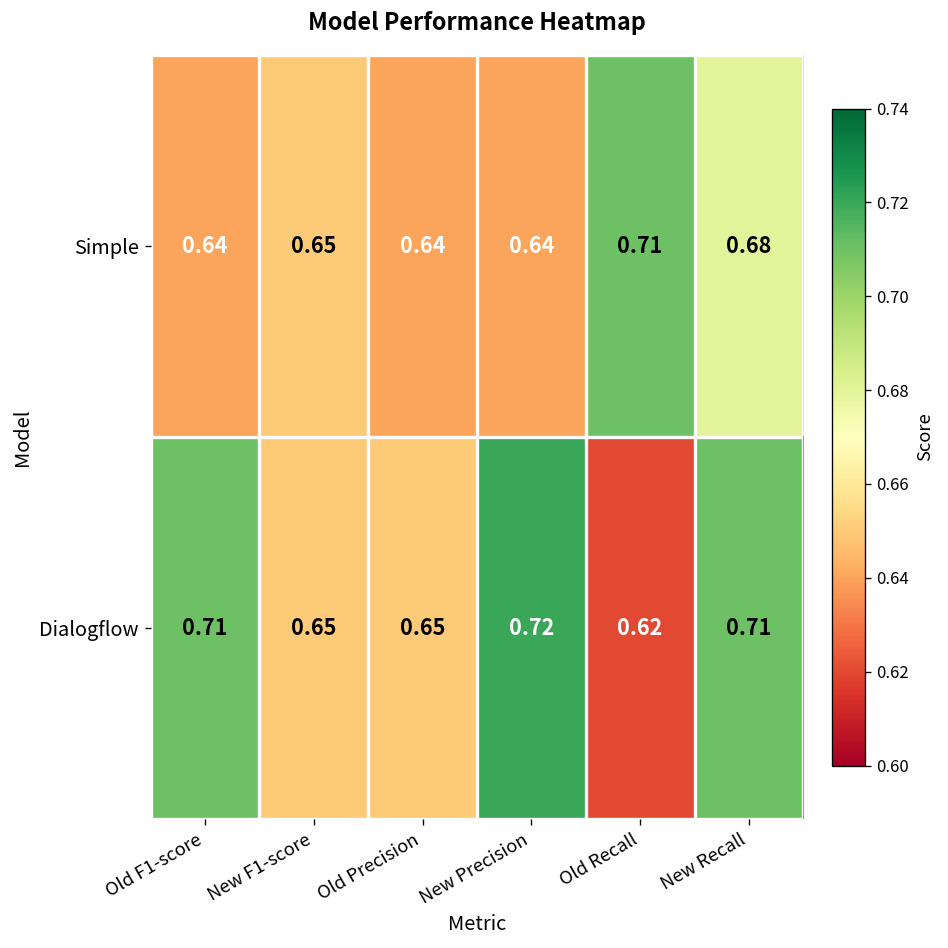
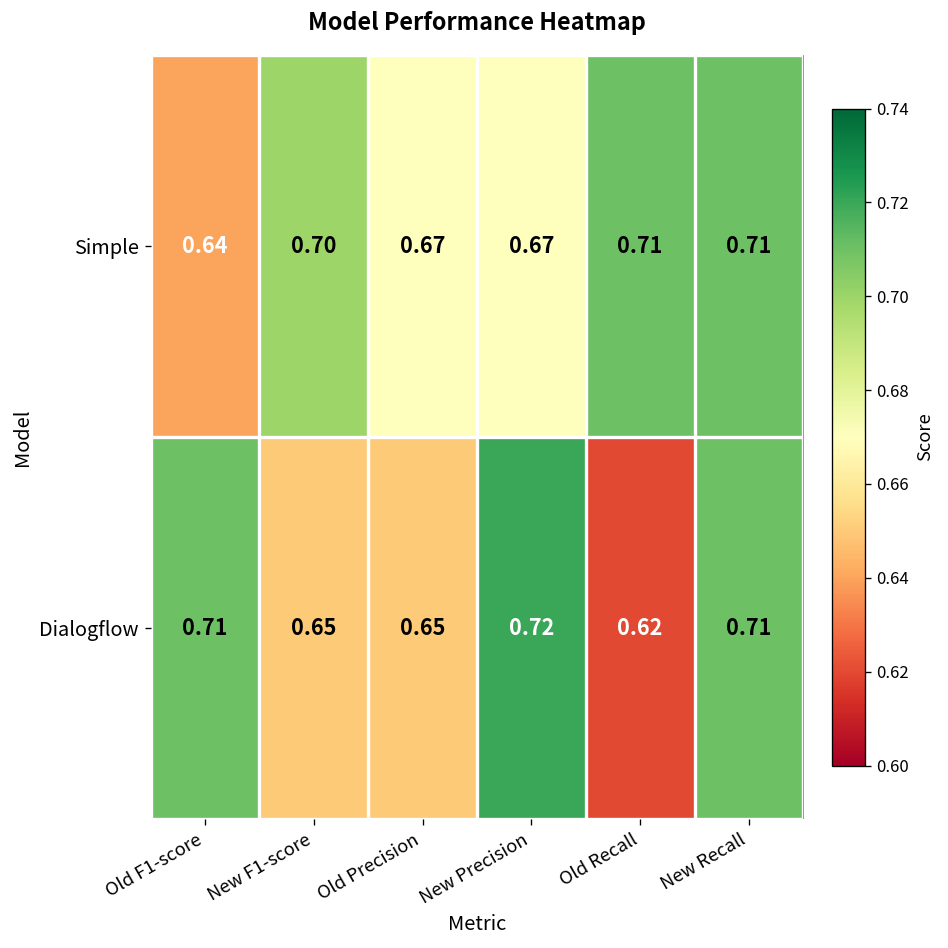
Simple, New F1-score: 0.65 -> 0.70
Simple, Old Precision: 0.64 -> 0.67
Simple, New Precision: 0.64 -> 0.67
Simple, New Recall: 0.68 -> 0.71
